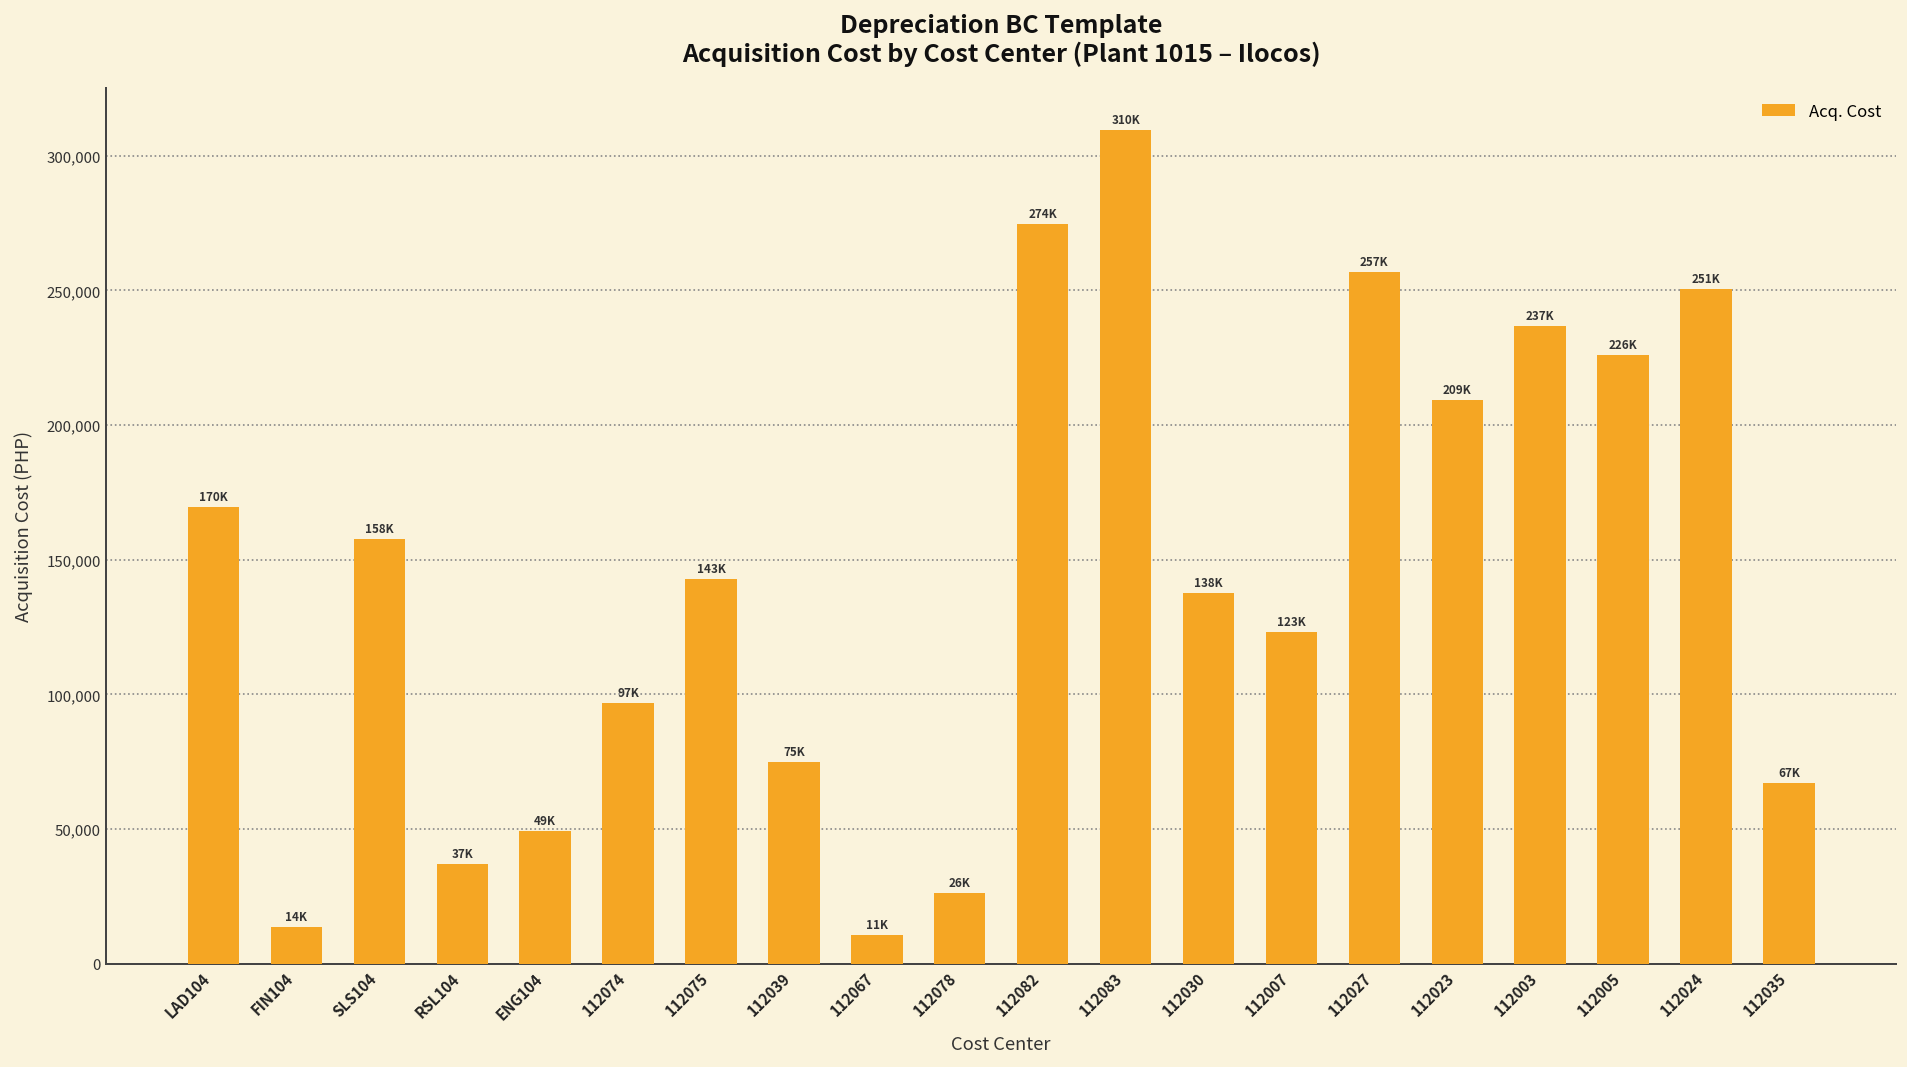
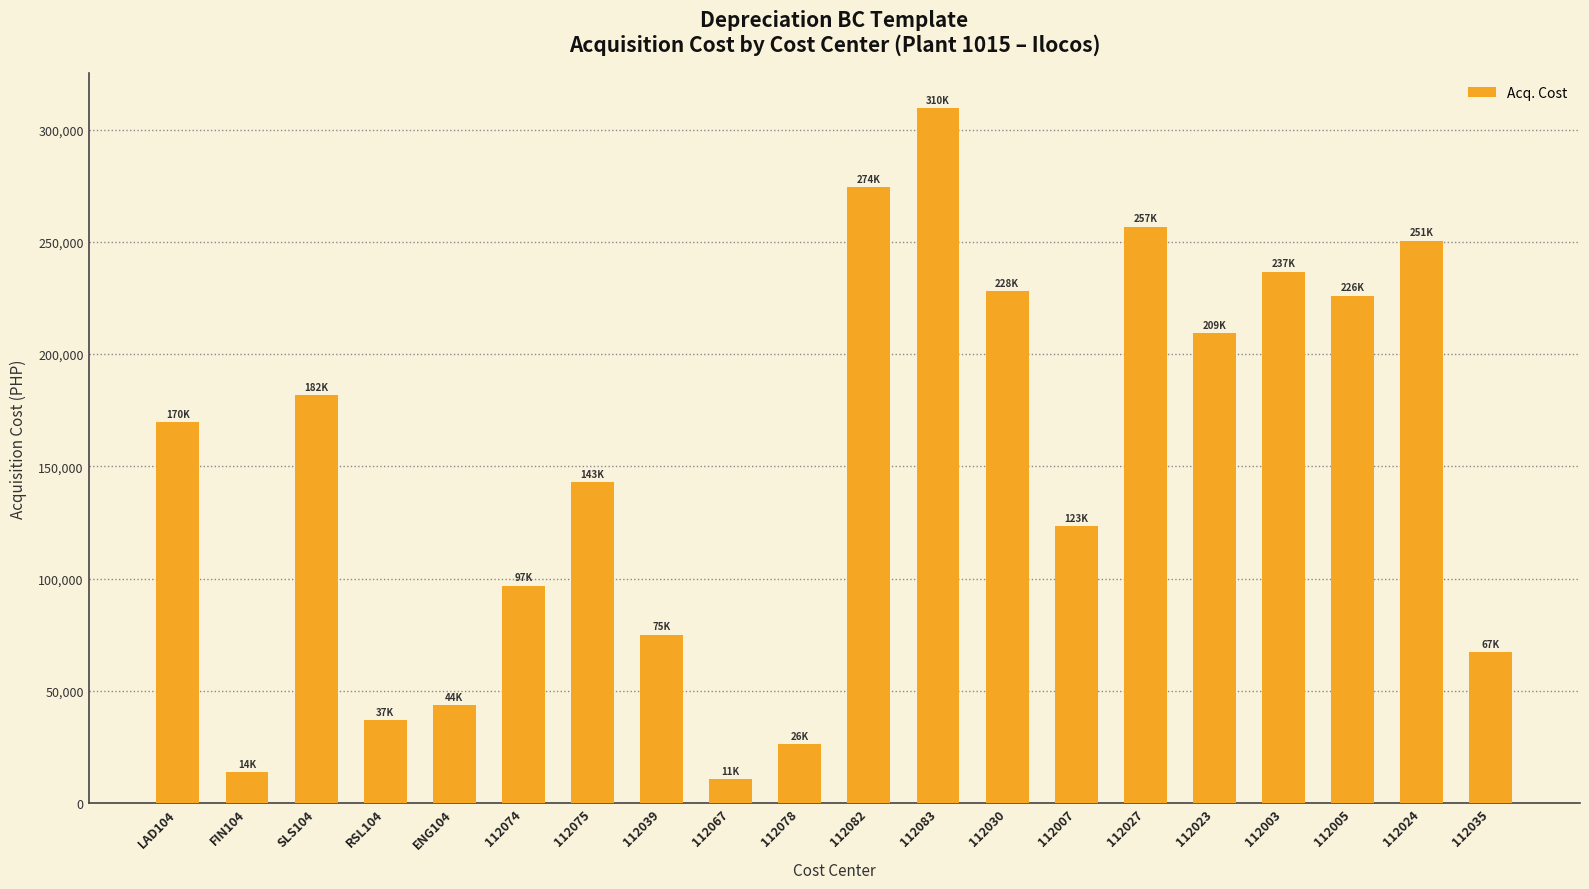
SLS104: 158K -> 182K
ENG104: 49K -> 44K
112030: 138K -> 228K
